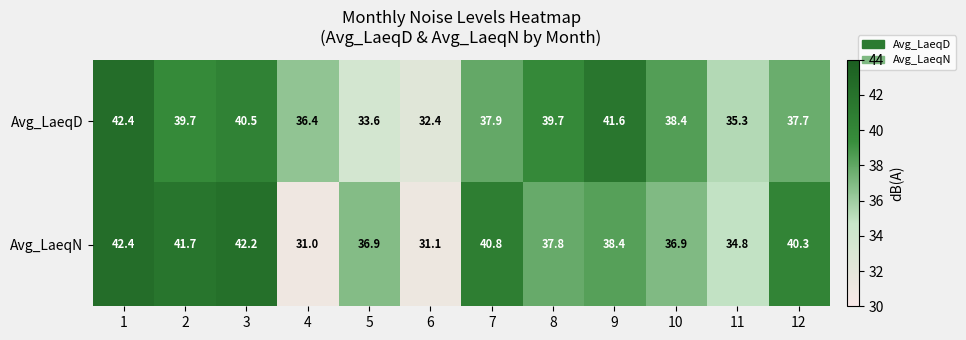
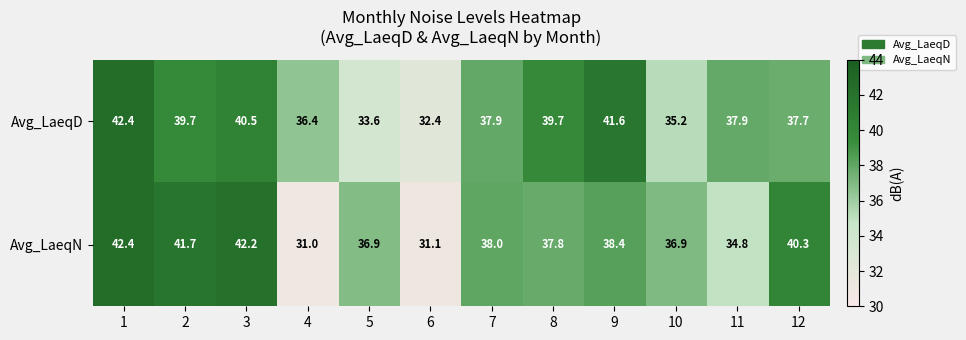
Avg_LaeqD, 10: 38.4 -> 35.2
Avg_LaeqD, 11: 35.3 -> 37.9
Avg_LaeqN, 7: 40.8 -> 38.0
